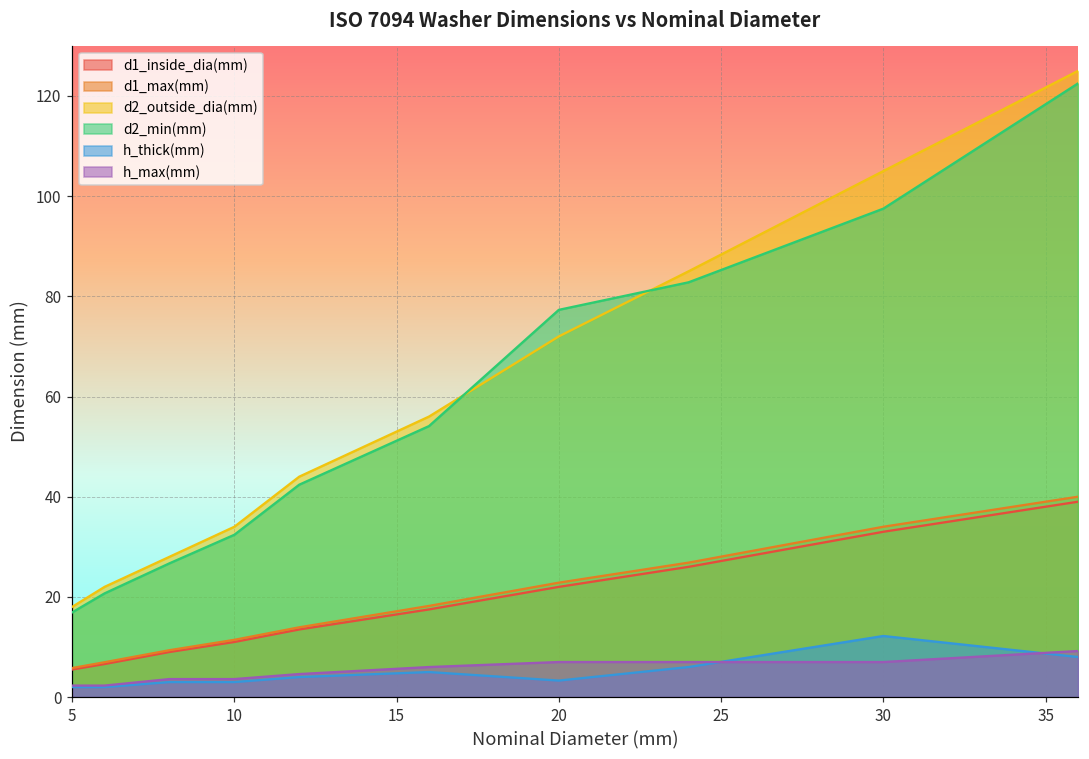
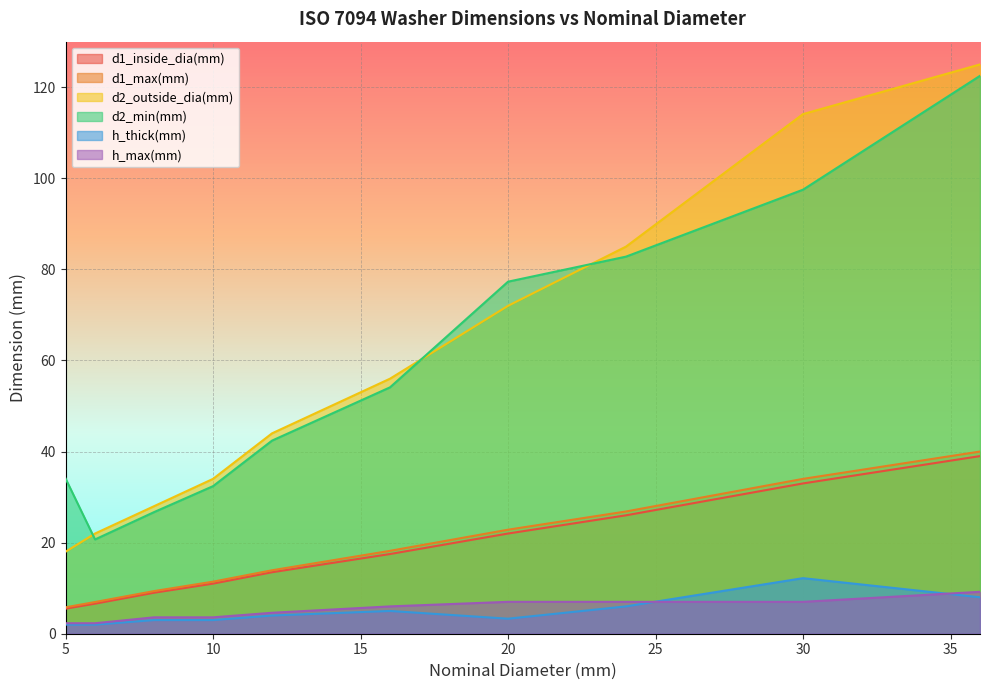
d2_min(mm), 5: 17 -> 34
d2_outside_dia(mm), 30: 105 -> 114
